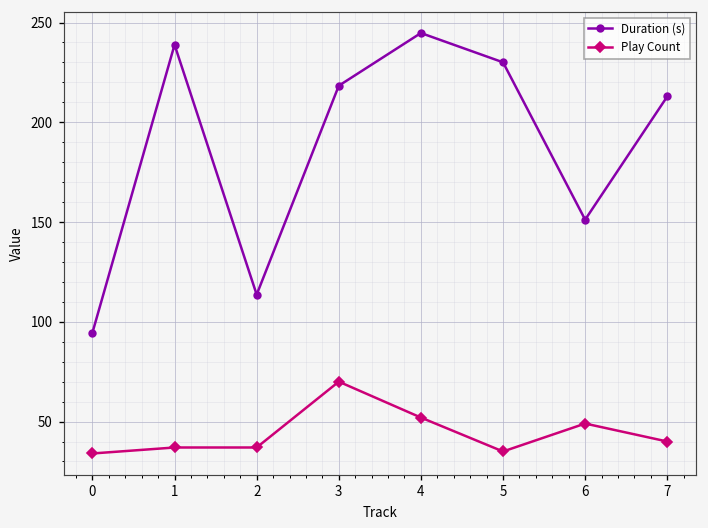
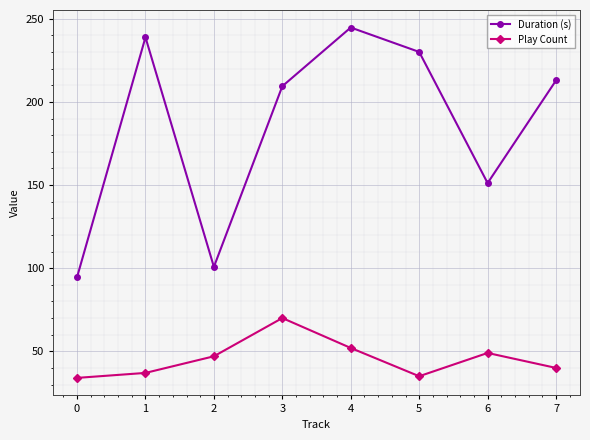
Duration (s), 2: 114 -> 101
Play Count, 2: 37 -> 47
Duration (s), 3: 218 -> 209
